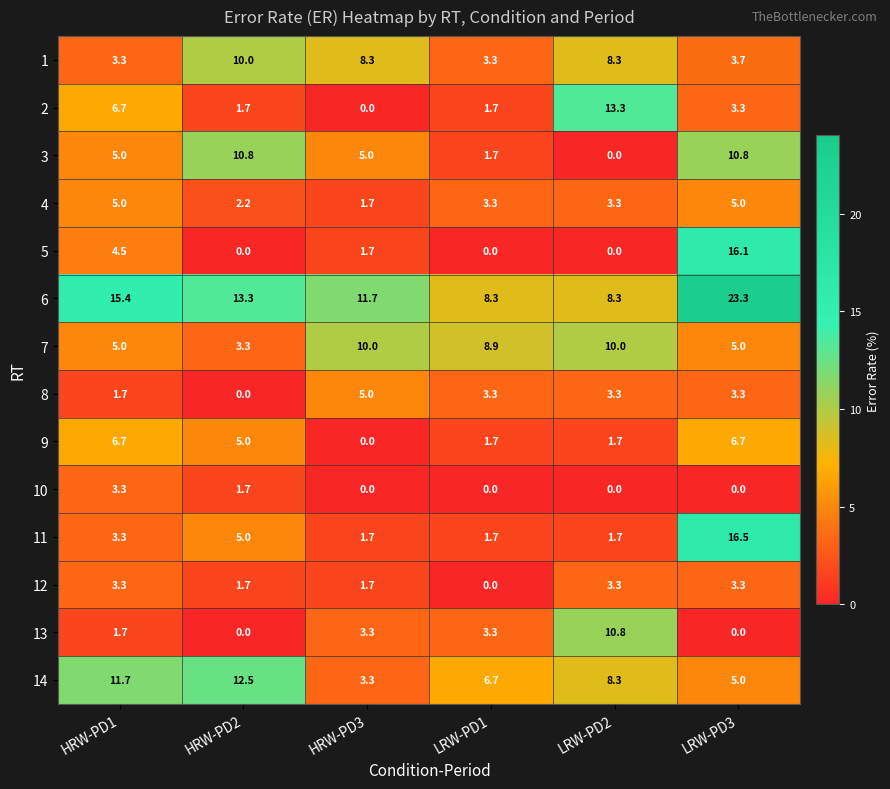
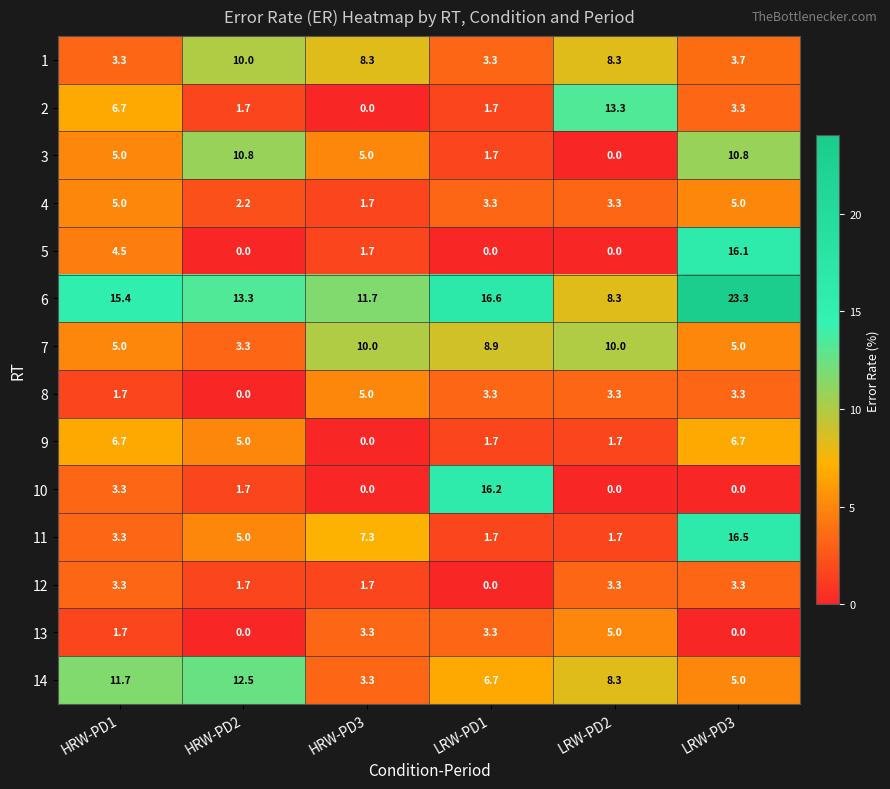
6, LRW-PD1: 8.3 -> 16.6
10, LRW-PD1: 0.0 -> 16.2
11, HRW-PD3: 1.7 -> 7.3
13, LRW-PD2: 10.8 -> 5.0
